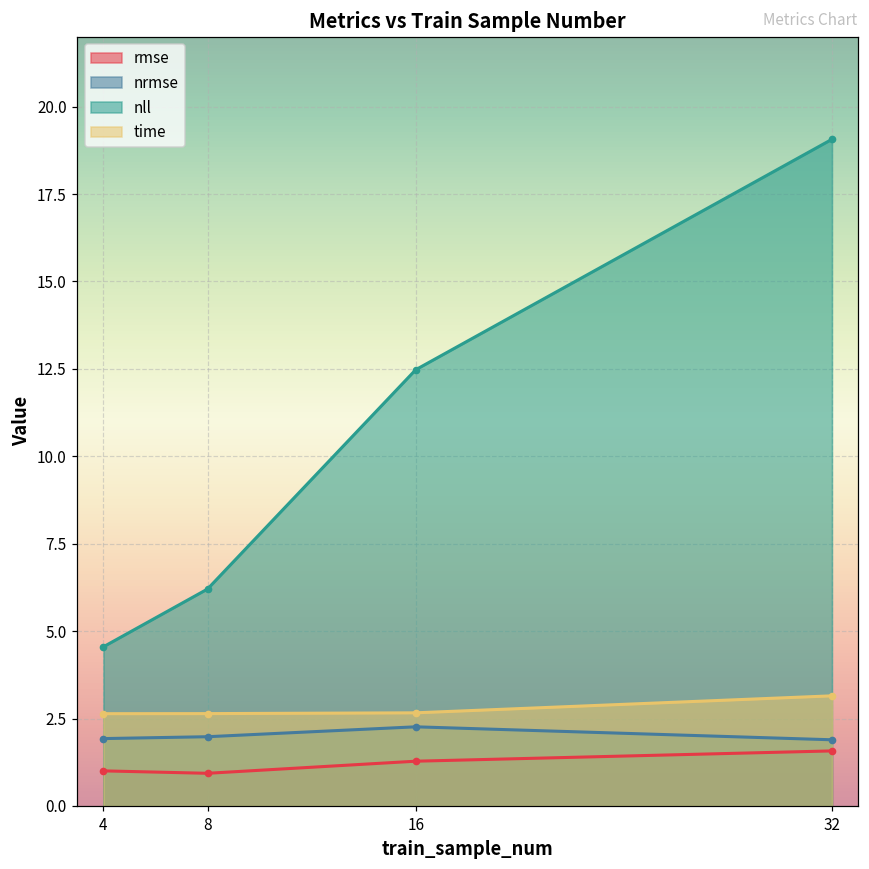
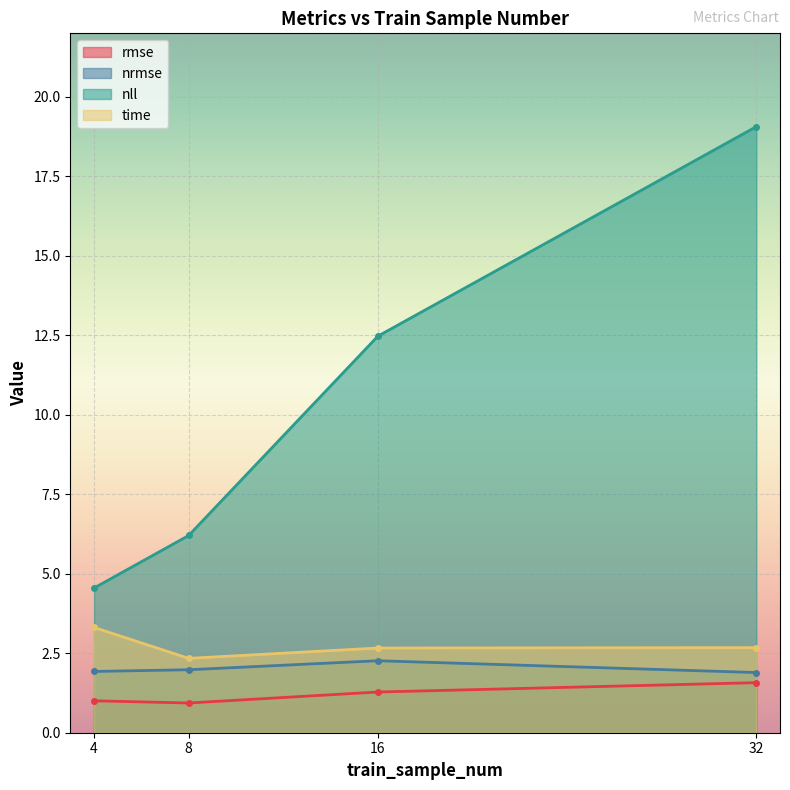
time, 4: 2.6 -> 3.3
time, 8: 2.6 -> 2.3
time, 32: 3.2 -> 2.7
